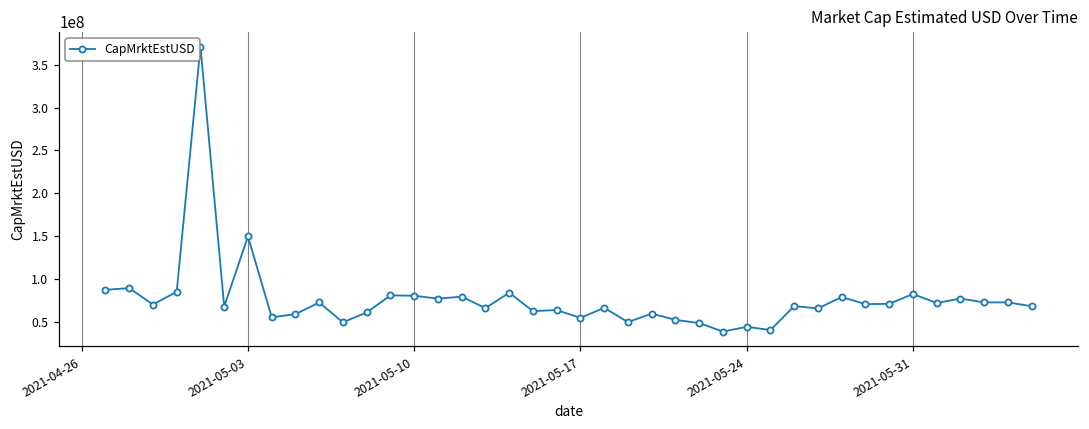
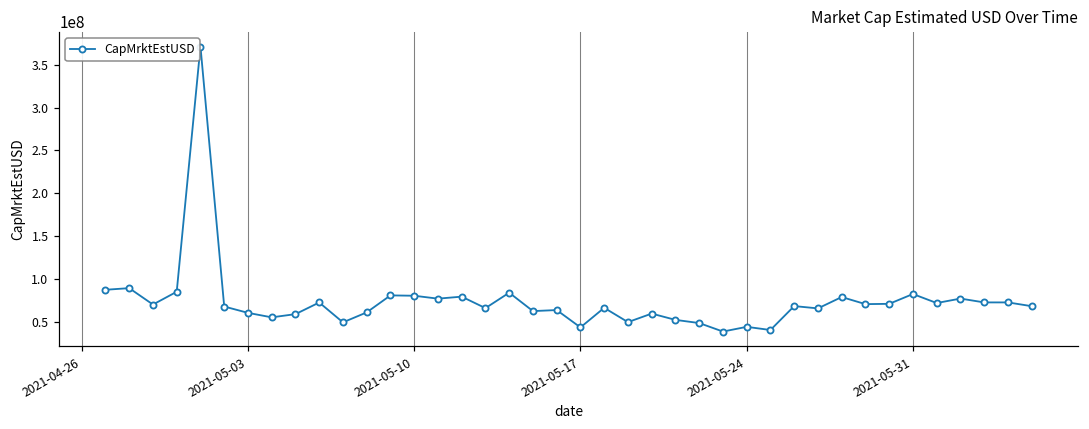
2021-05-03: 150000000 -> 60000000
2021-05-17: 50000000 -> 40000000
